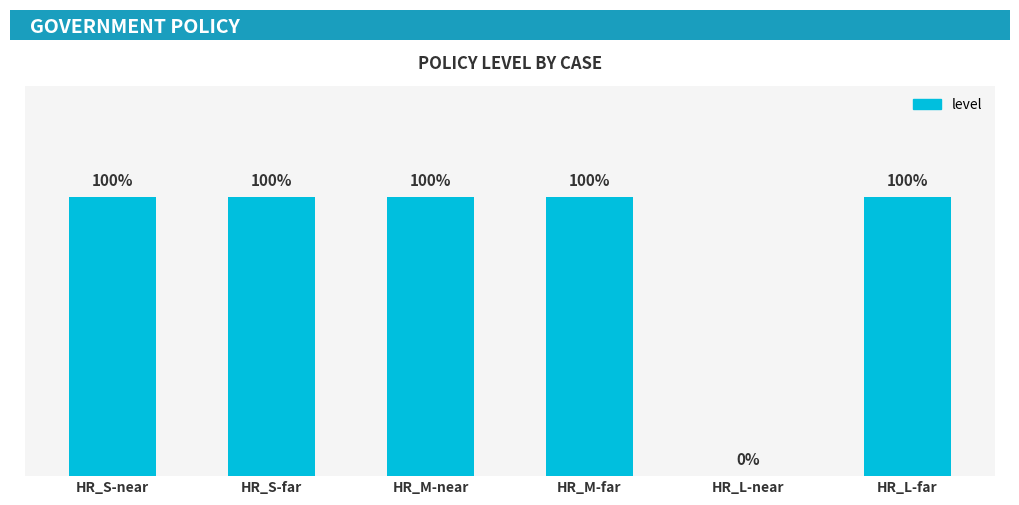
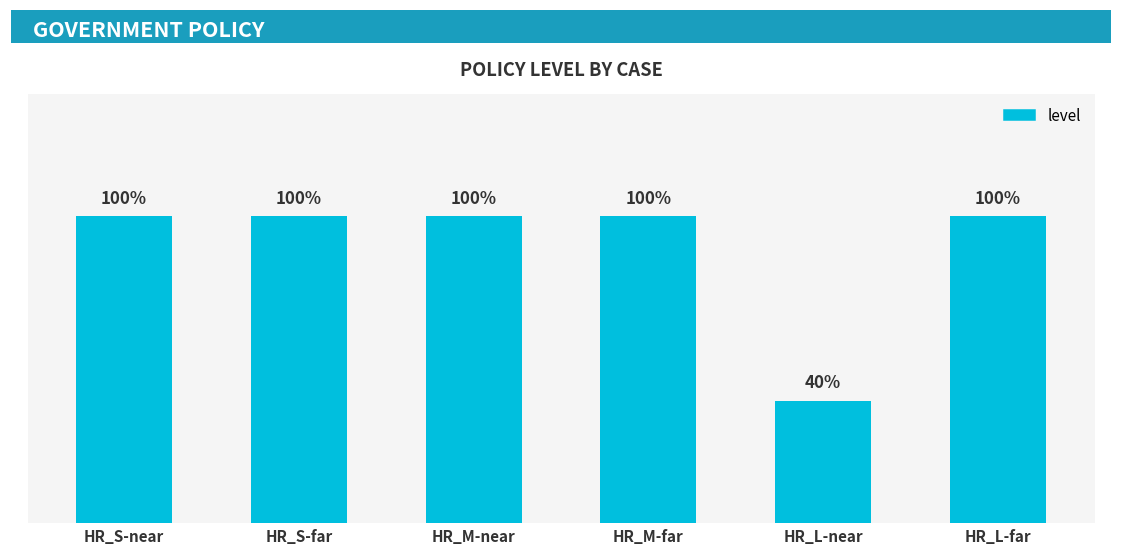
HR_L-near: 0% -> 40%
